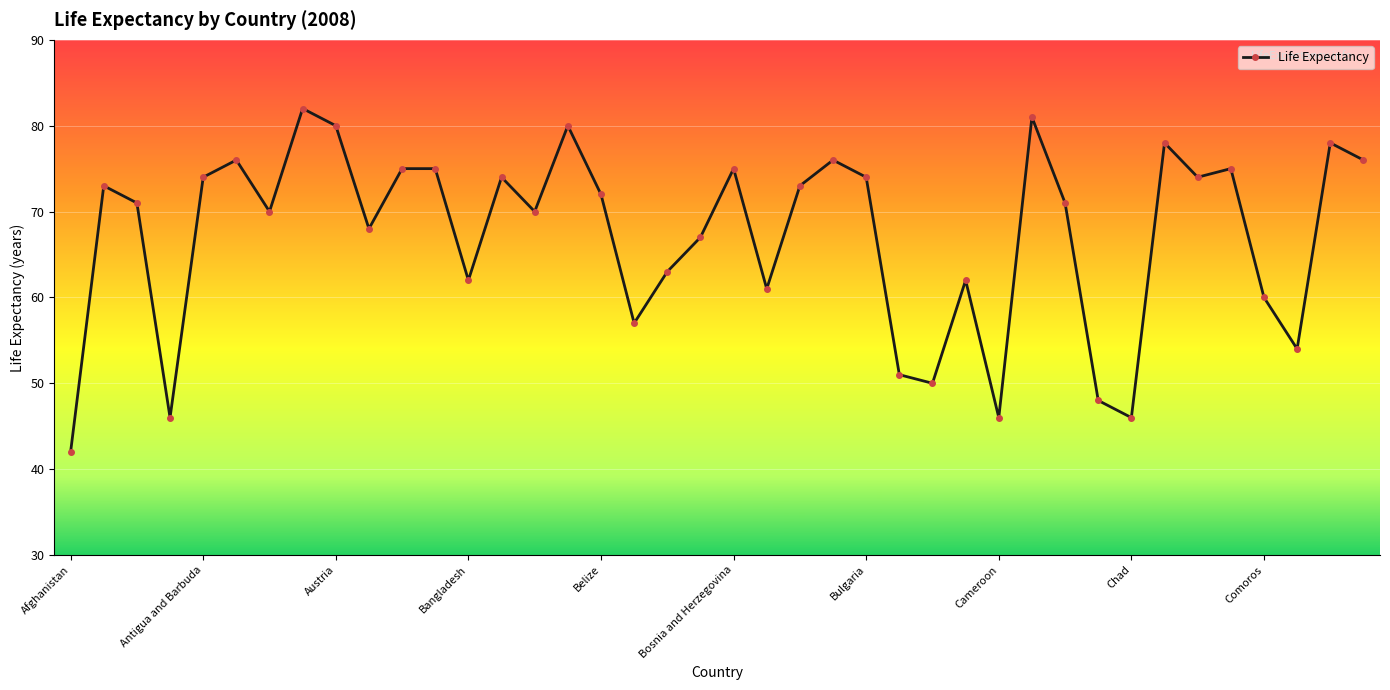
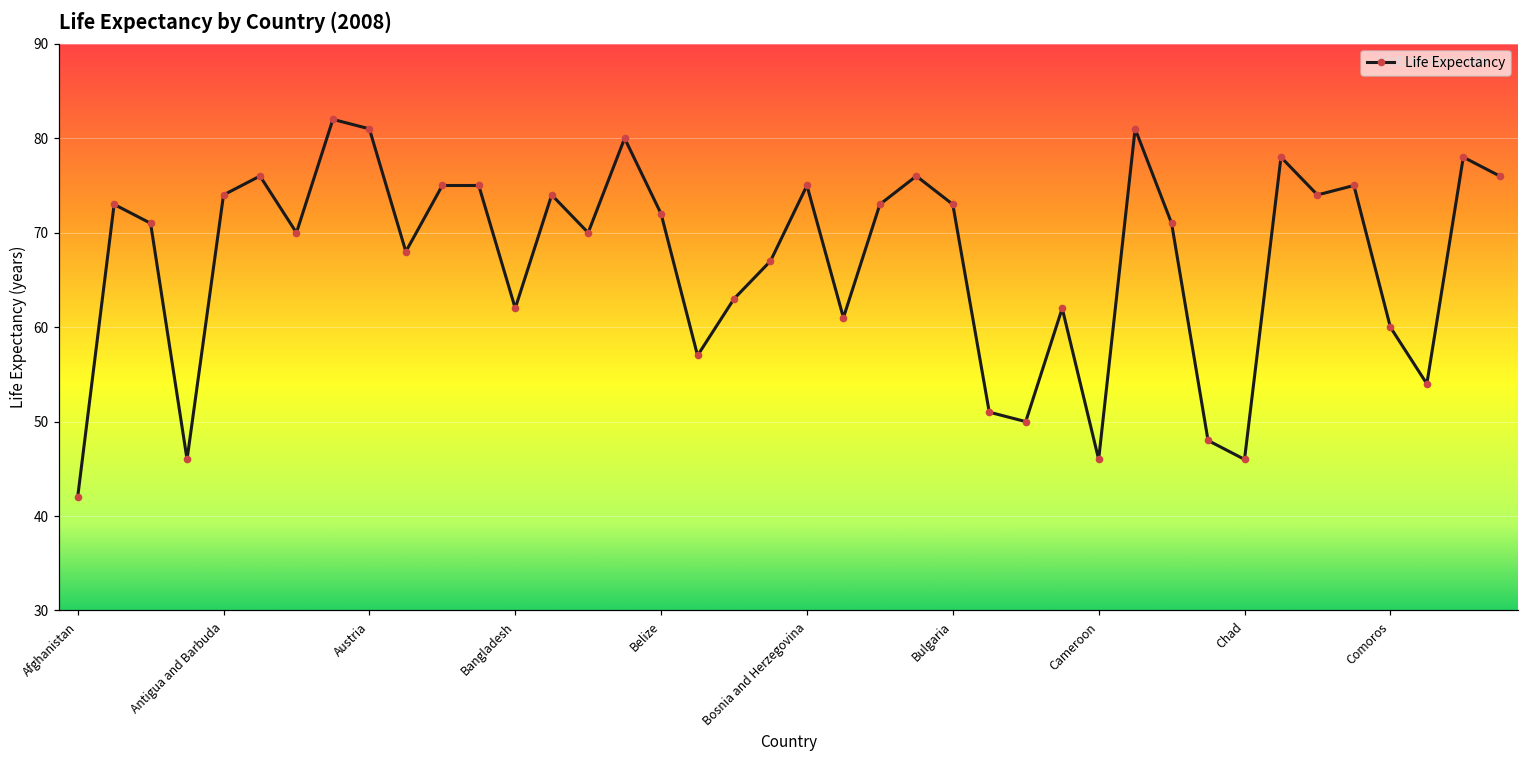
Austria: 80 -> 81
Bulgaria: 74 -> 73
